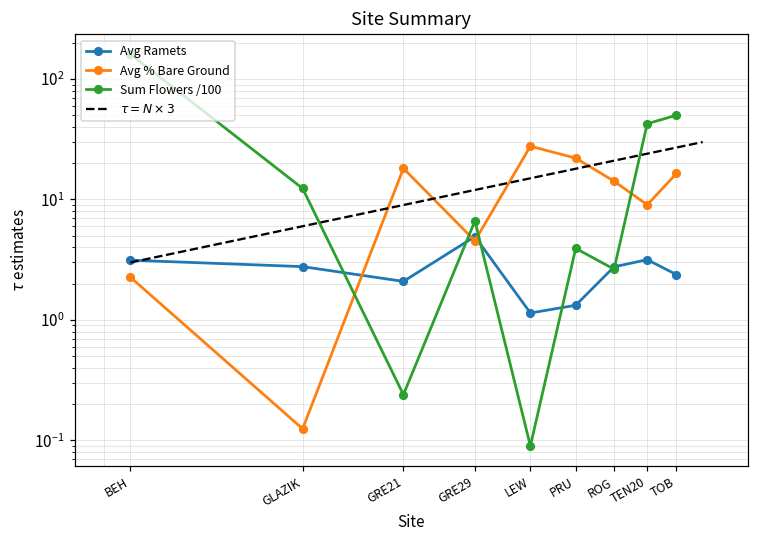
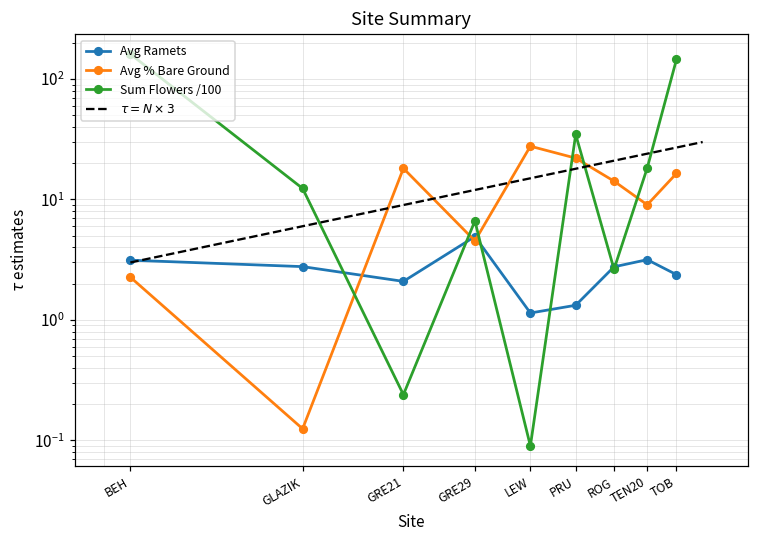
Sum Flowers /100, PRU: 3.9 -> 35
Sum Flowers /100, TEN20: 43 -> 18
Sum Flowers /100, TOB: 50 -> 150
